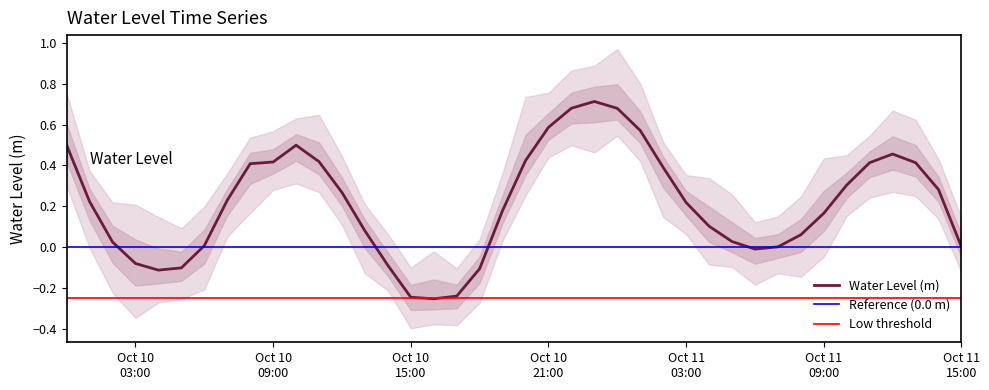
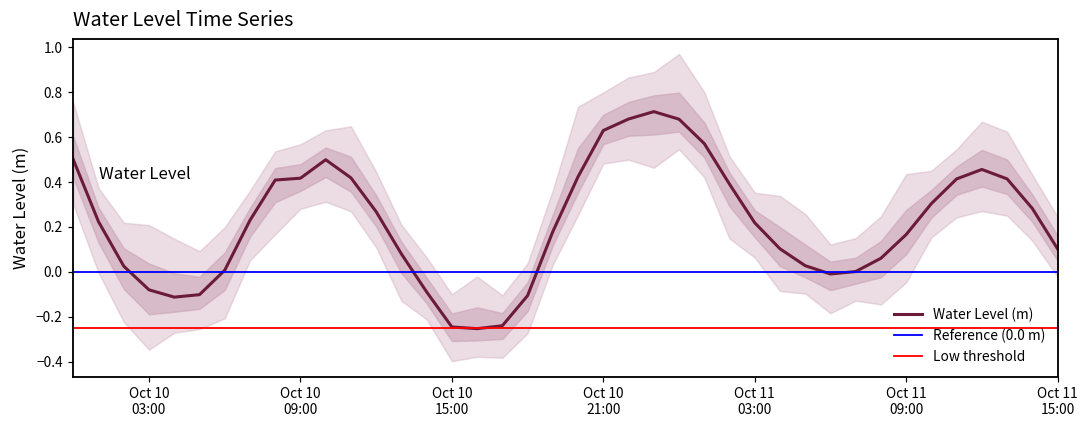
Water Level (m), Oct 10 21:00: 0.59 -> 0.63
Water Level (m), Oct 11 15:00: 0.00 -> 0.10
